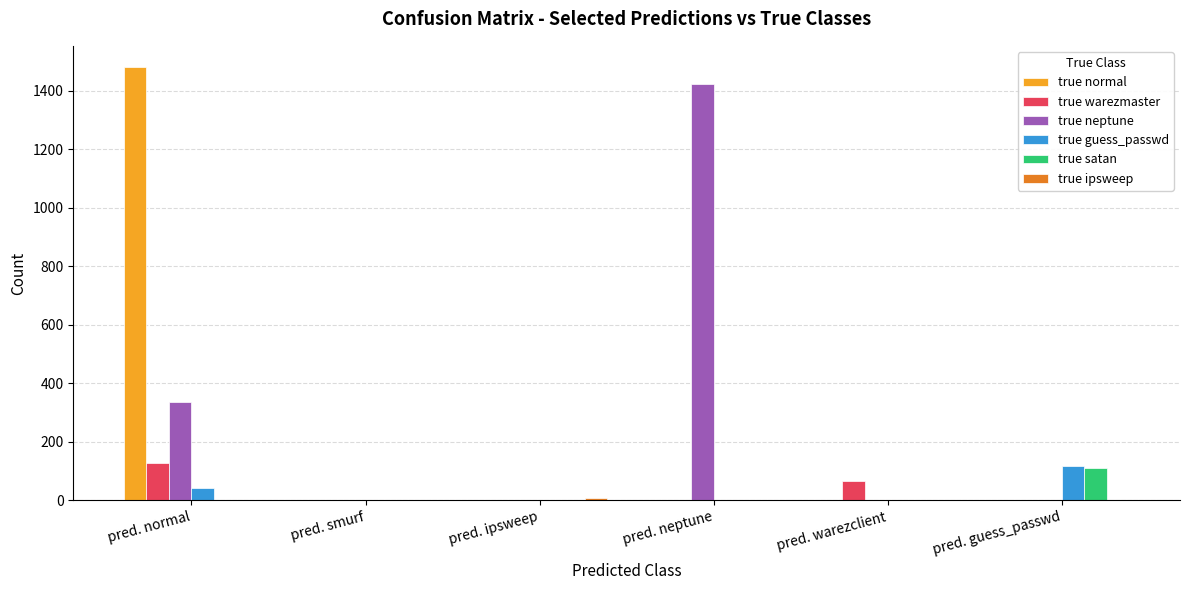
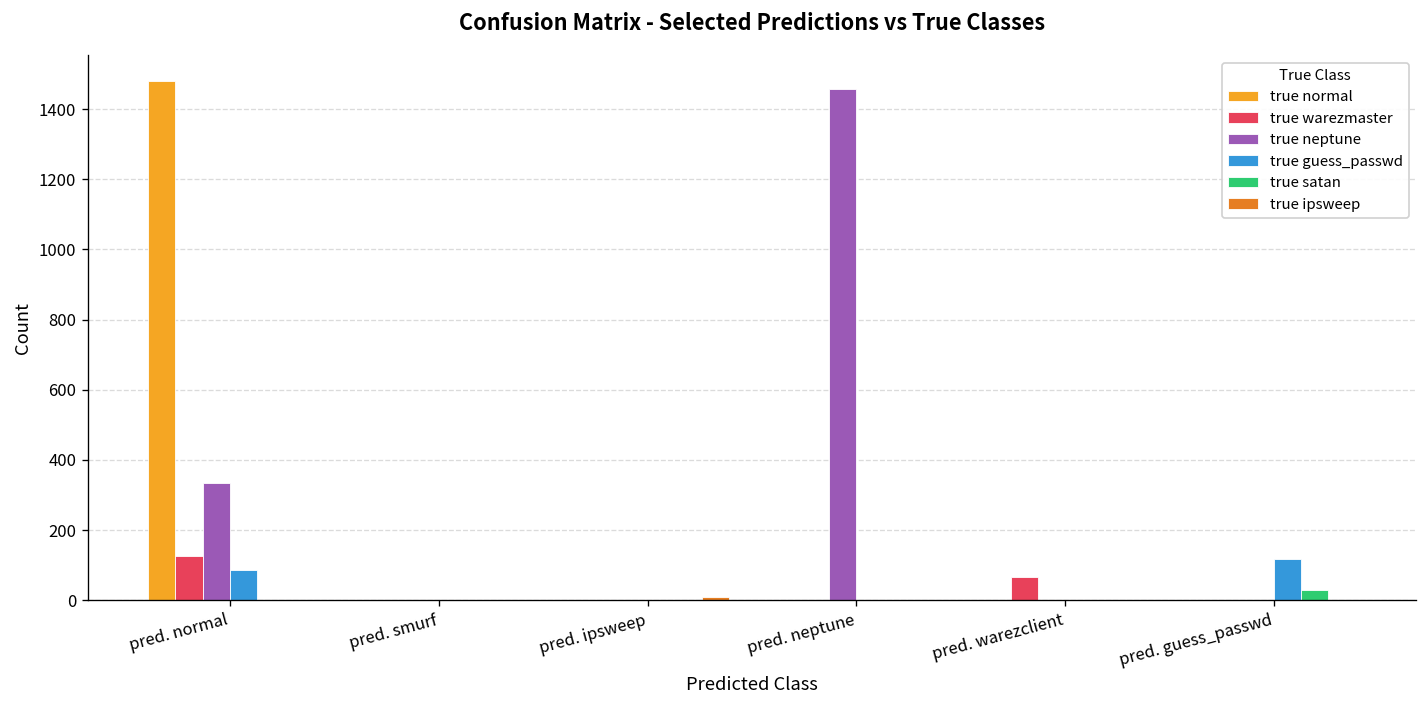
true guess_passwd, pred. normal: 40 -> 90
true neptune, pred. neptune: 1430 -> 1460
true satan, pred. guess_passwd: 110 -> 30
